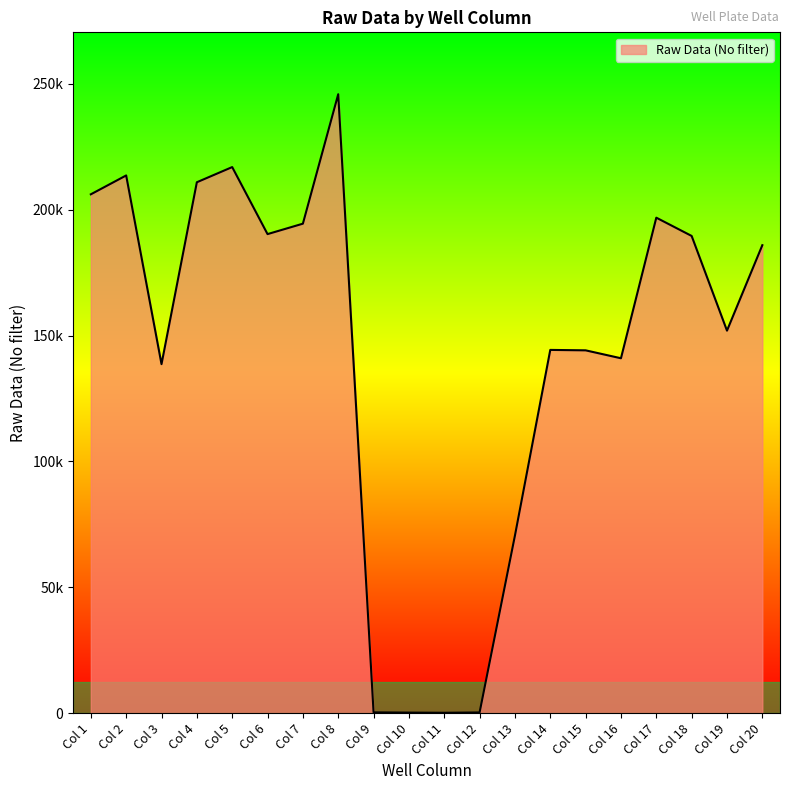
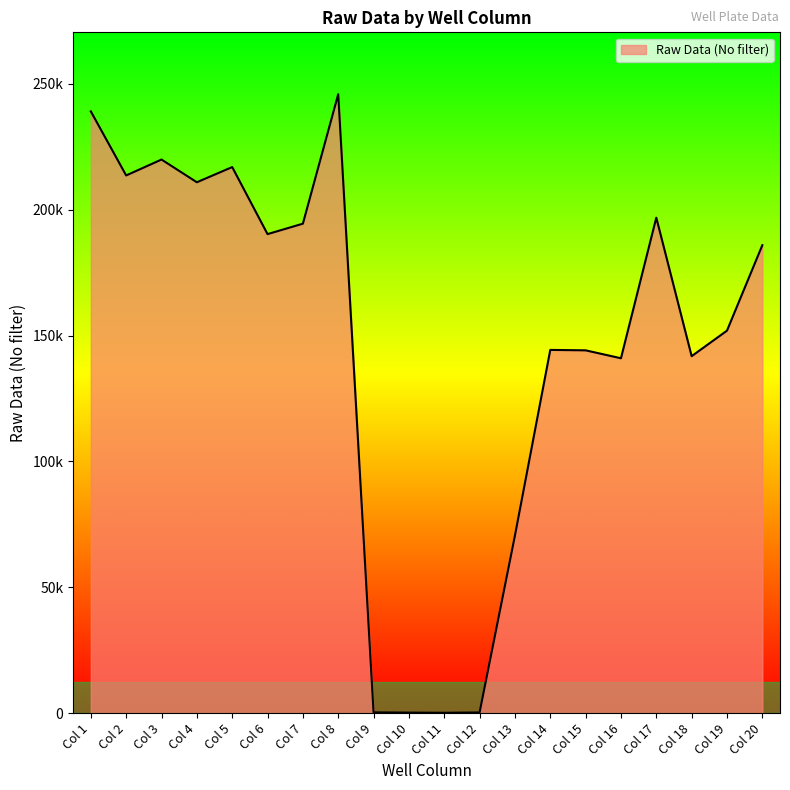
Col 1: 206000 -> 239000
Col 3: 139000 -> 220000
Col 18: 190000 -> 142000
